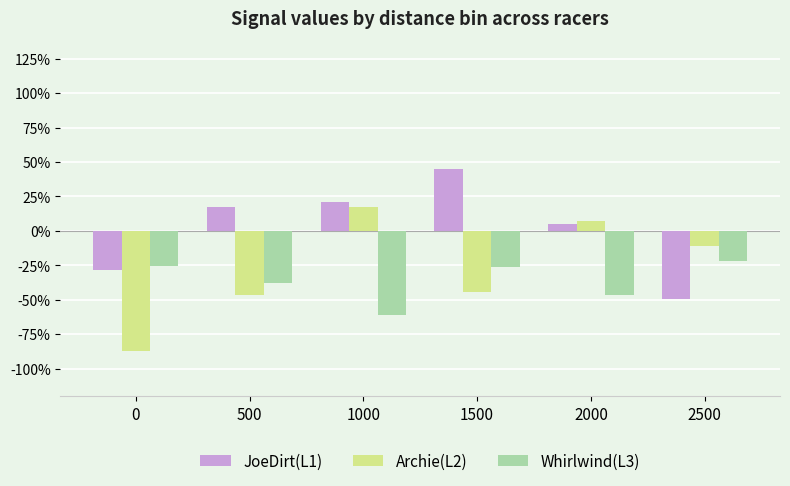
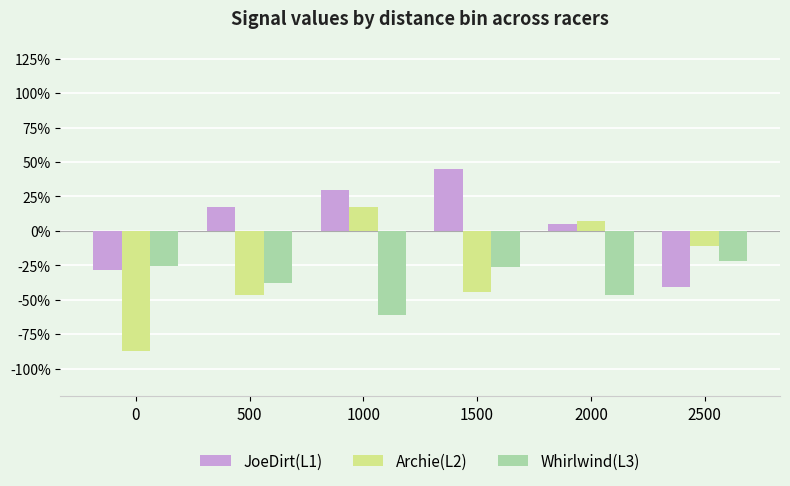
JoeDirt(L1), 1000: 21% -> 30%
JoeDirt(L1), 2500: -50% -> -41%
